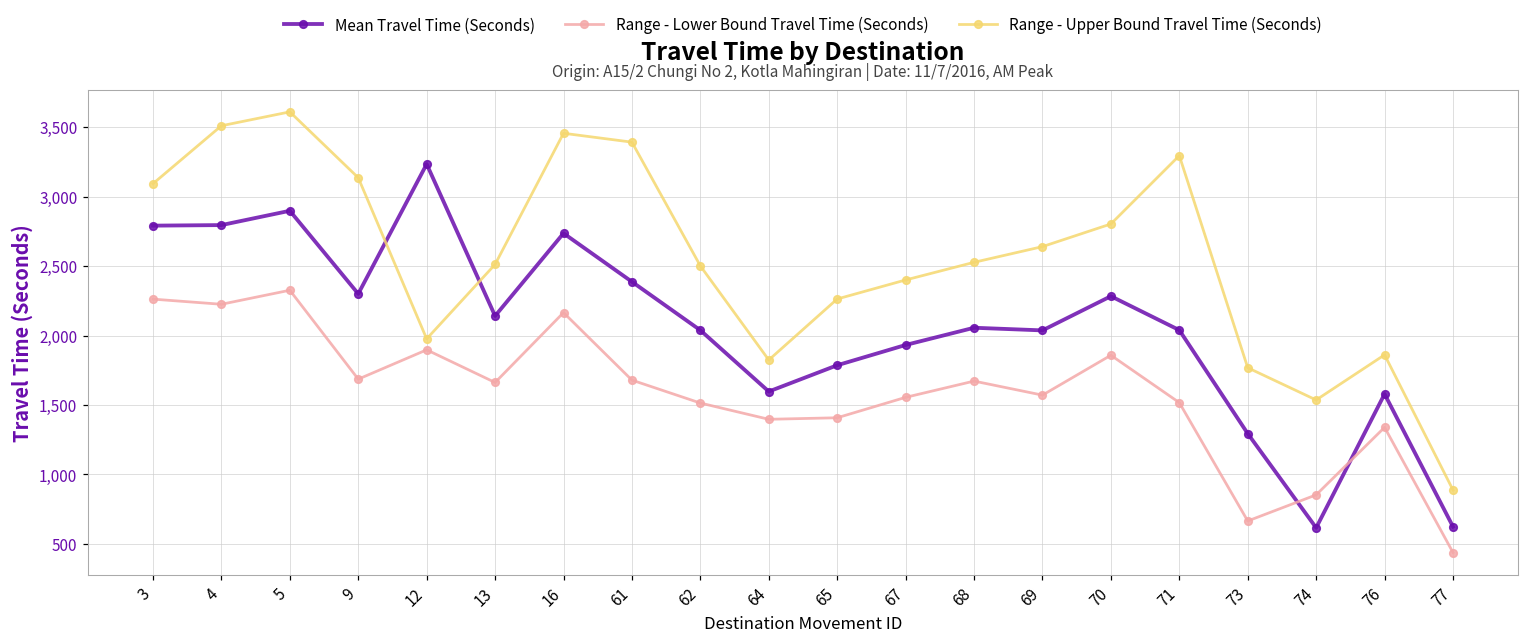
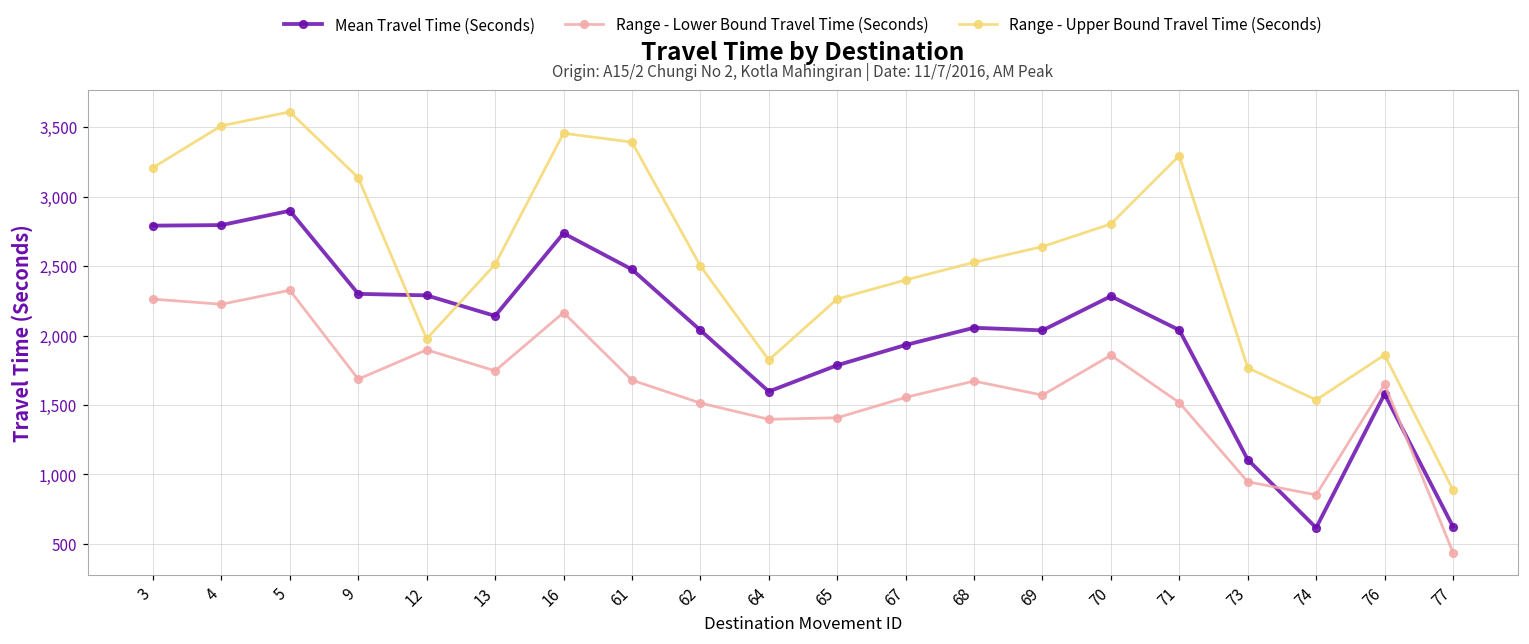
Range - Upper Bound Travel Time (Seconds), 3: 3,090 -> 3,210
Mean Travel Time (Seconds), 12: 3,230 -> 2,290
Range - Lower Bound Travel Time (Seconds), 13: 1,660 -> 1,750
Mean Travel Time (Seconds), 61: 2,390 -> 2,480
Mean Travel Time (Seconds), 73: 1,290 -> 1,110
Range - Lower Bound Travel Time (Seconds), 73: 670 -> 950
Range - Lower Bound Travel Time (Seconds), 76: 1,340 -> 1,650
